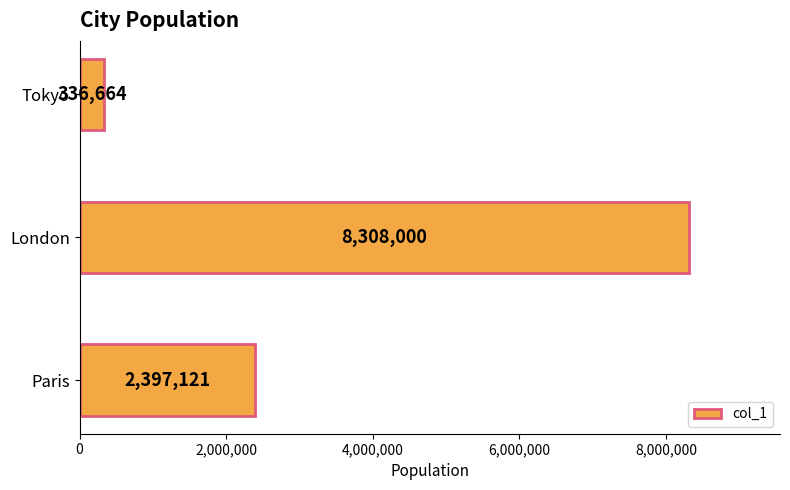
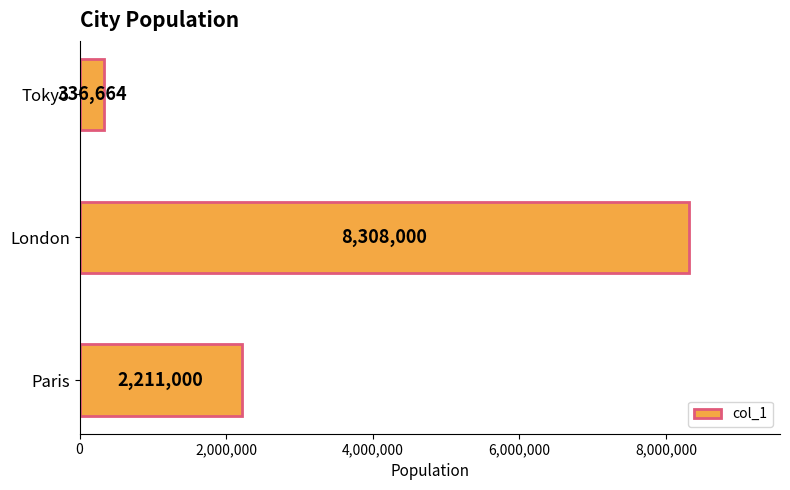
Paris: 2,397,121 -> 2,211,000
